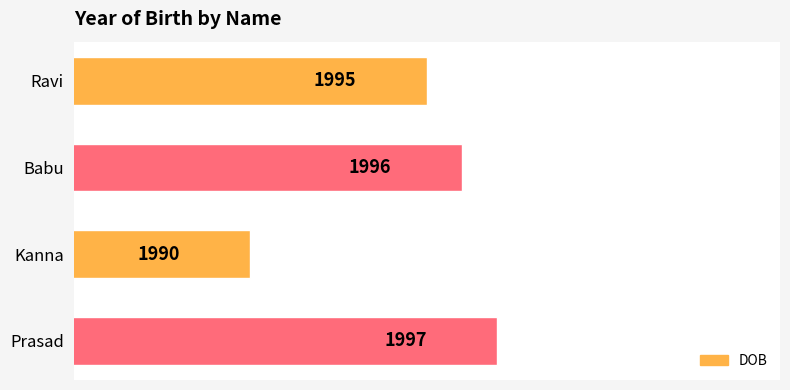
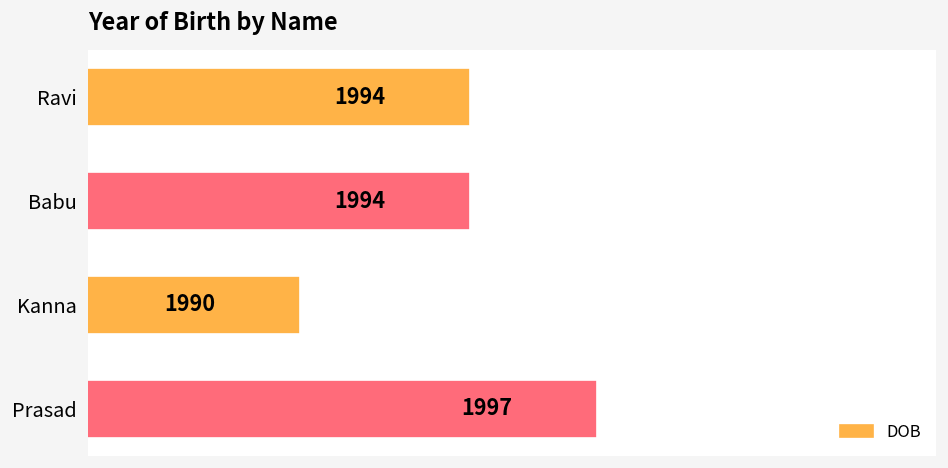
Ravi: 1995 -> 1994
Babu: 1996 -> 1994
